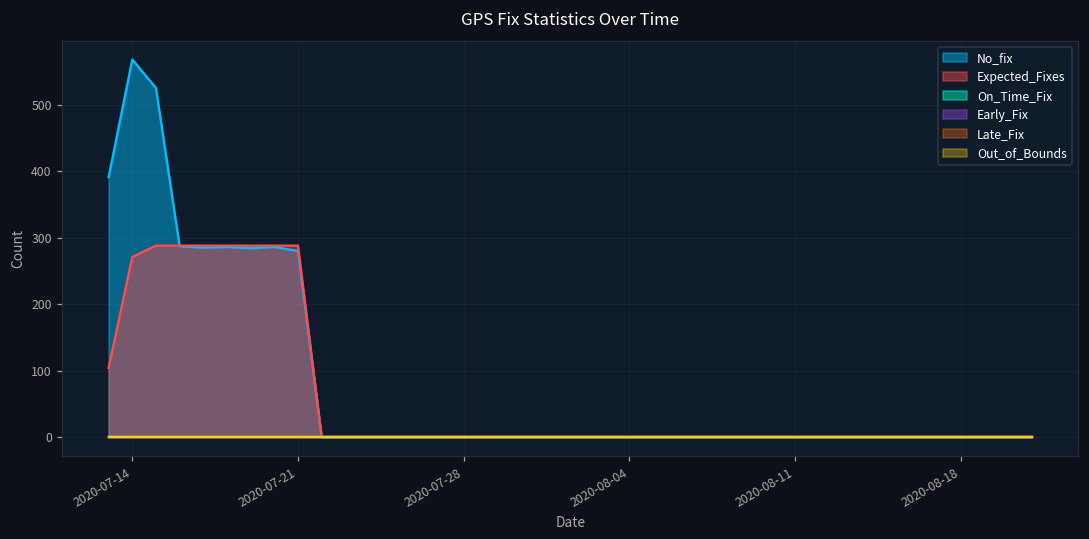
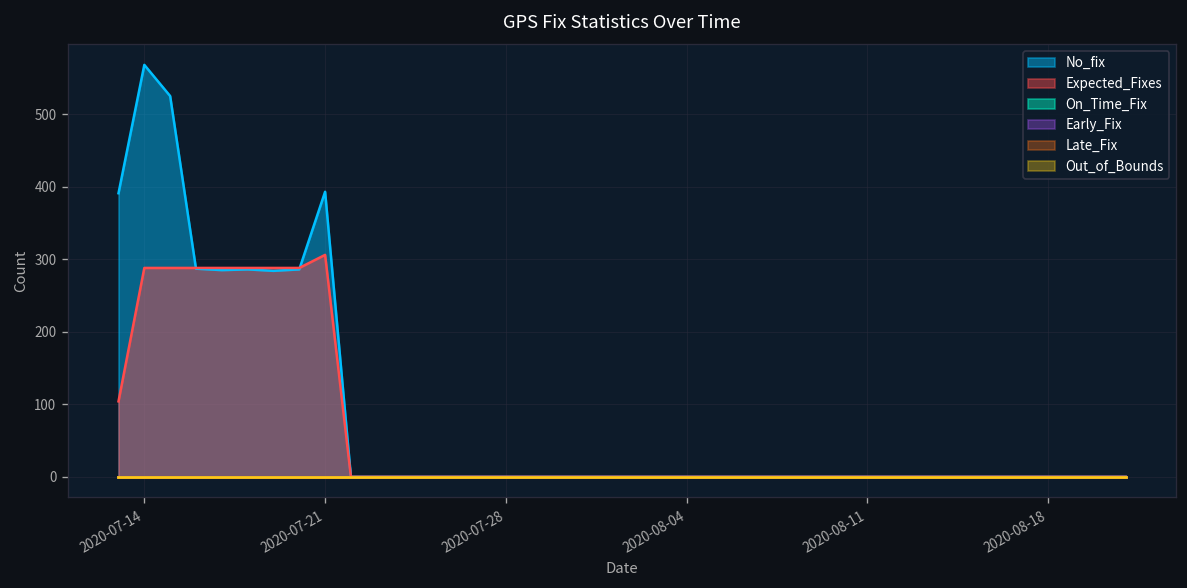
Expected_Fixes, 2020-07-14: 270 -> 290
No_fix, 2020-07-21: 280 -> 390
Expected_Fixes, 2020-07-21: 290 -> 310
